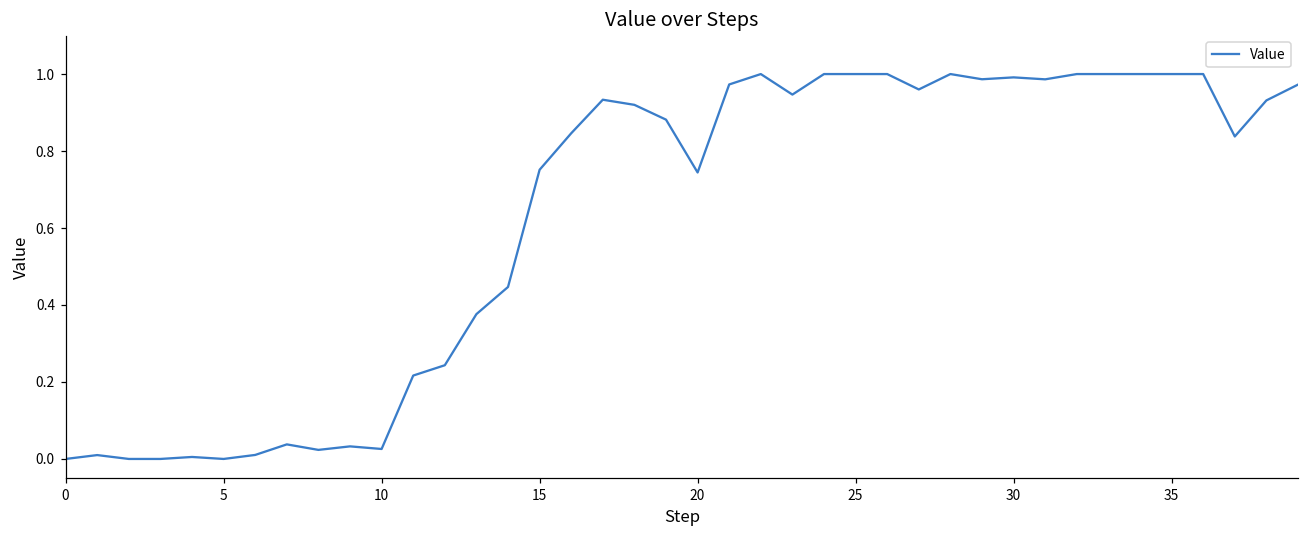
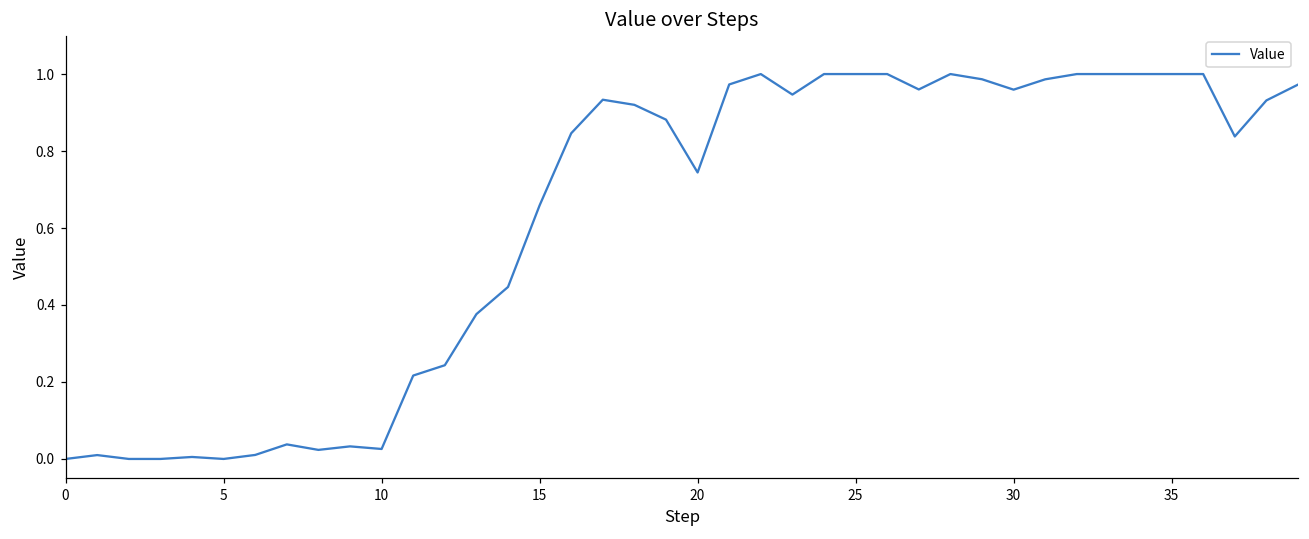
15: 0.75 -> 0.66
30: 0.99 -> 0.96
